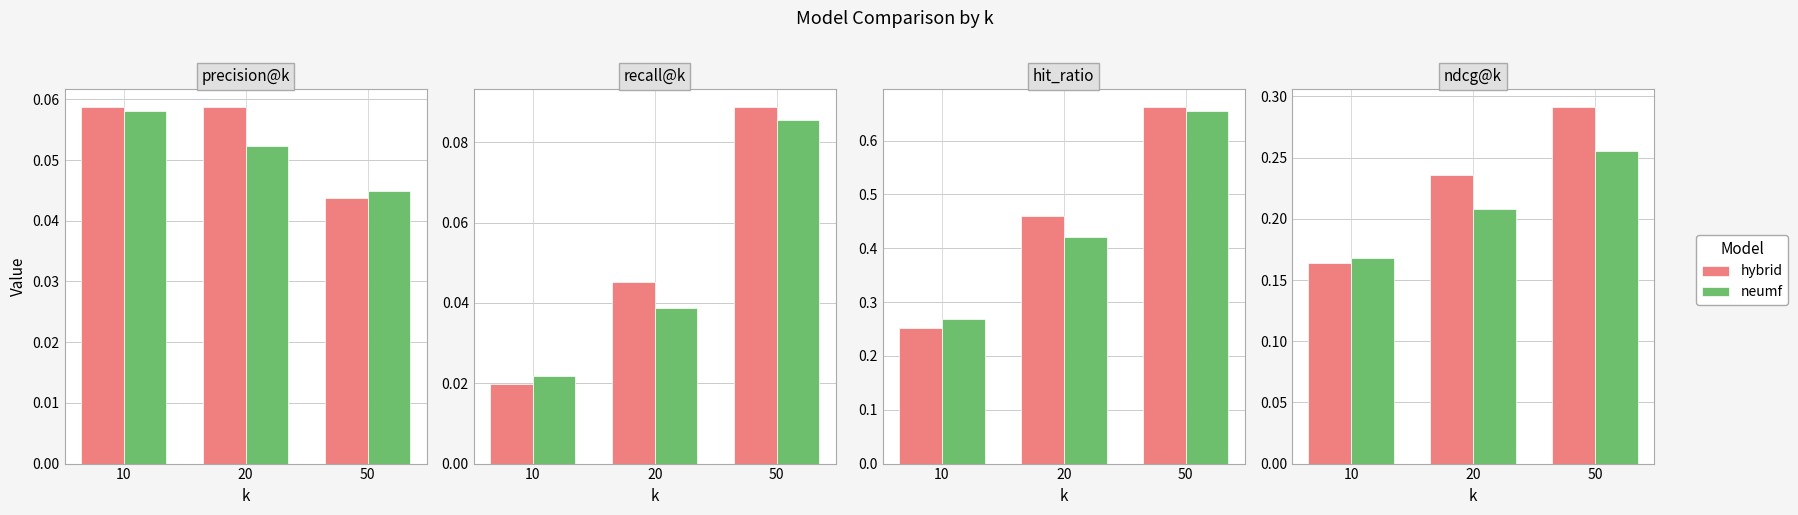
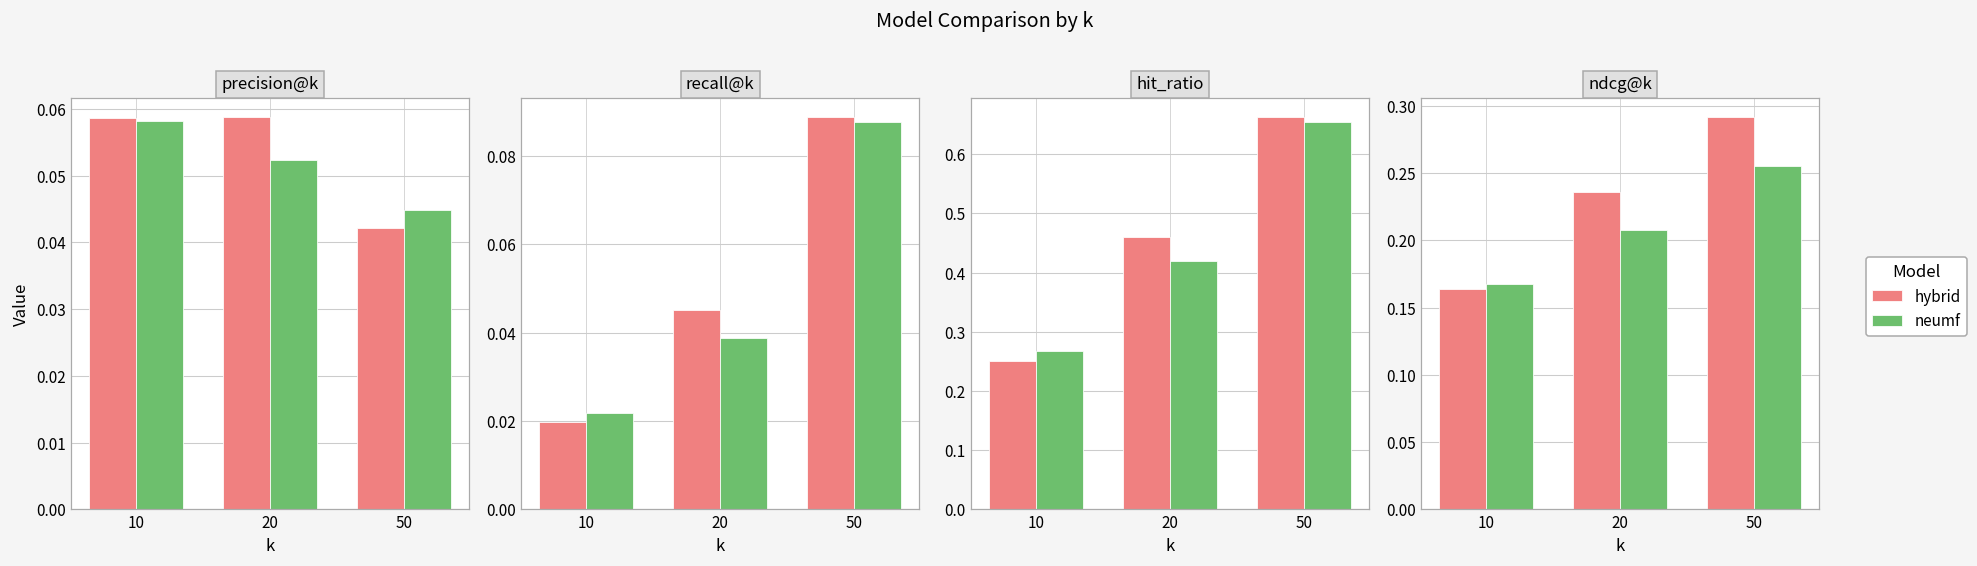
precision@k, hybrid, 50: 0.044 -> 0.042
recall@k, neumf, 50: 0.086 -> 0.088
